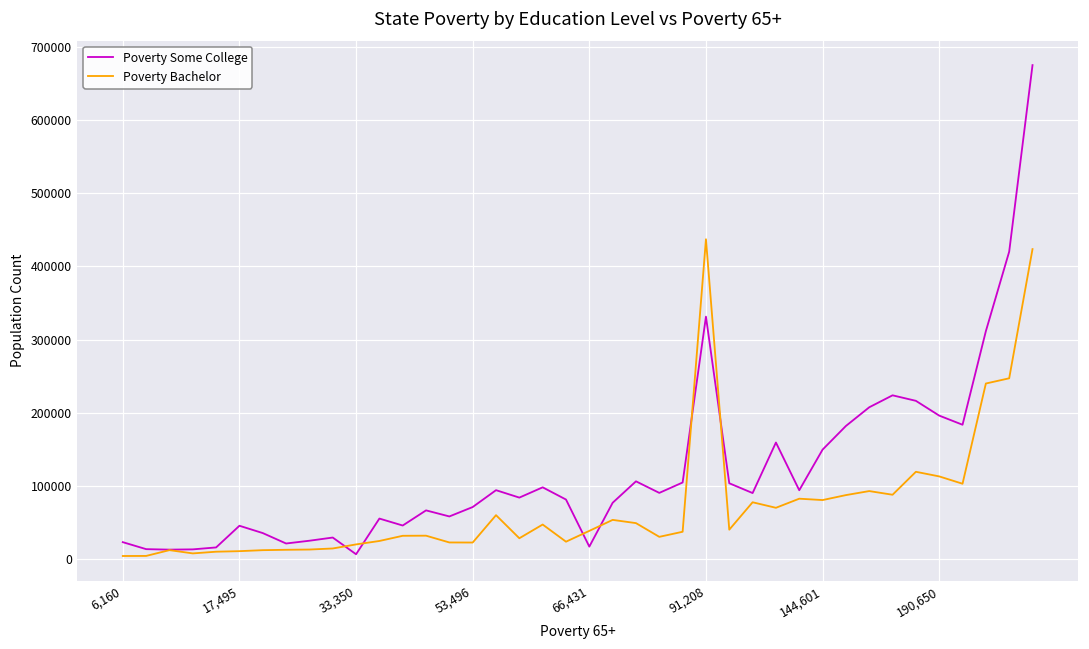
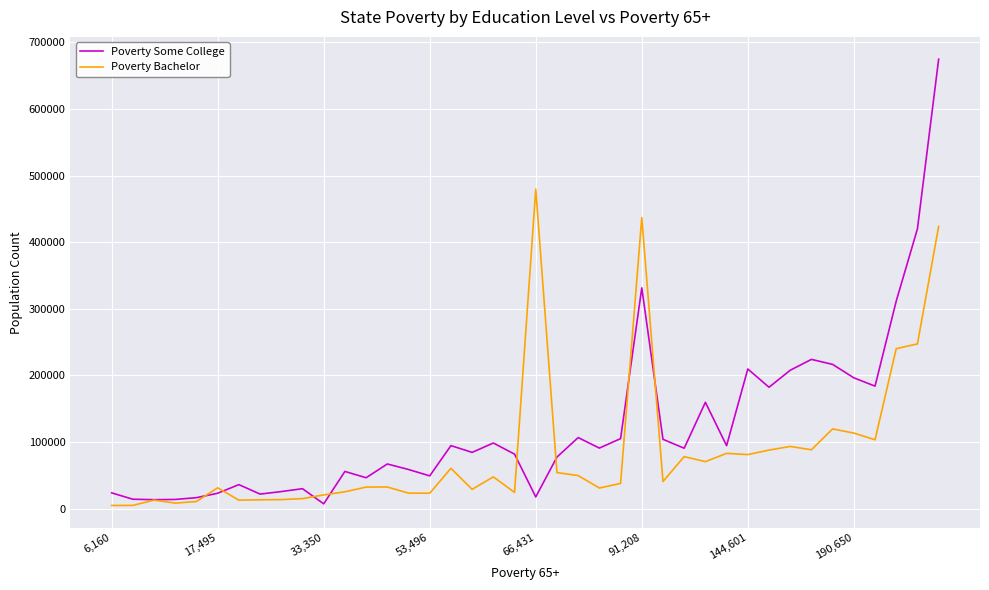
Poverty Some College, 17,495: 50000 -> 20000
Poverty Bachelor, 17,495: 10000 -> 30000
Poverty Some College, 53,496: 70000 -> 50000
Poverty Bachelor, 66,431: 40000 -> 480000
Poverty Some College, 144,601: 150000 -> 210000
